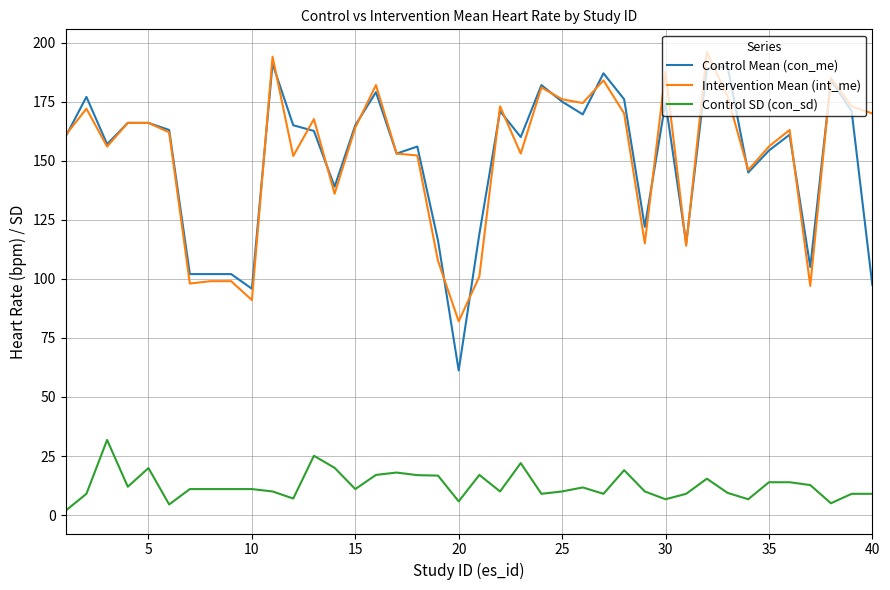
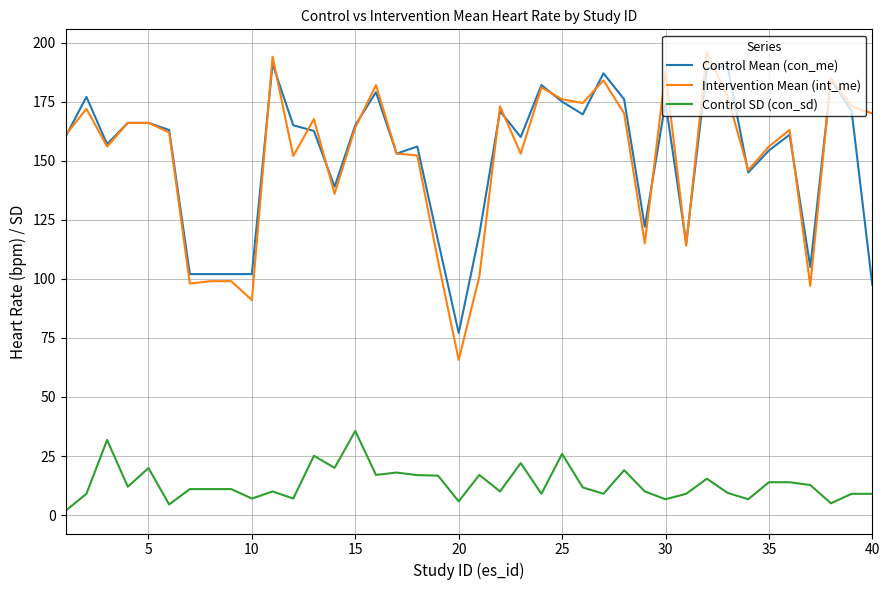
Control Mean (con_me), 10: 96 -> 102
Control SD (con_sd), 10: 11 -> 7
Control SD (con_sd), 15: 11 -> 36
Control Mean (con_me), 20: 61 -> 77
Intervention Mean (int_me), 20: 82 -> 66
Control SD (con_sd), 25: 10 -> 26
